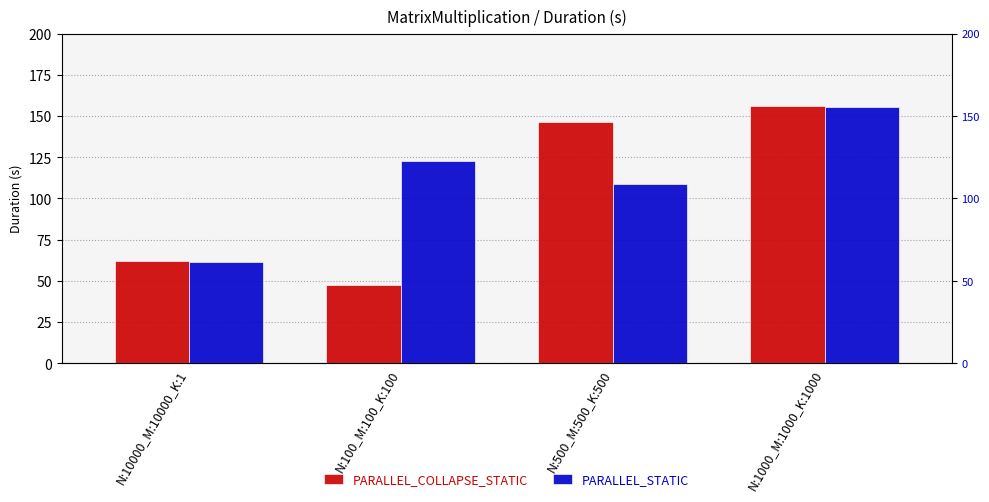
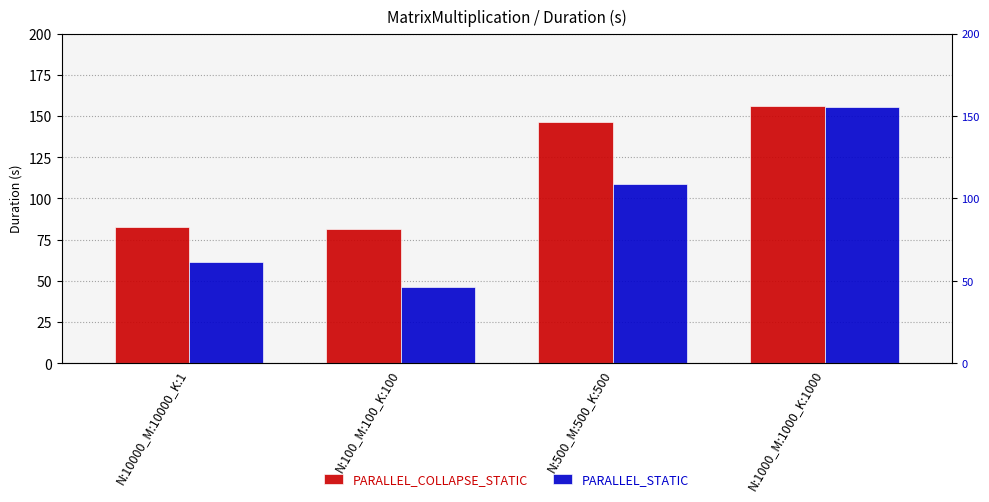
PARALLEL_COLLAPSE_STATIC, N:10000_M:10000_K:1: 62 -> 83
PARALLEL_COLLAPSE_STATIC, N:100_M:100_K:100: 47 -> 82
PARALLEL_STATIC, N:100_M:100_K:100: 123 -> 46
